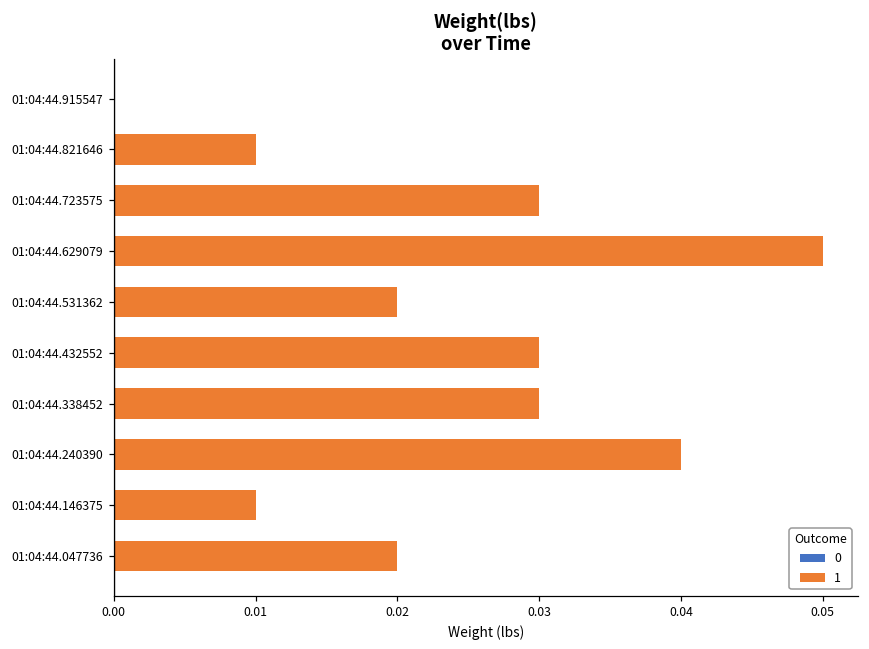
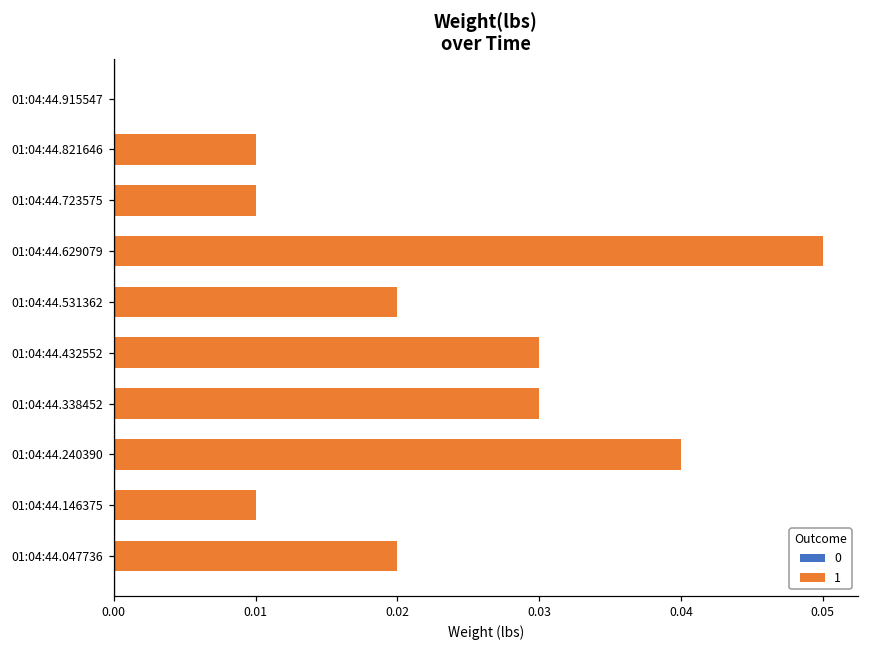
01:04:44.723575: 0.03 -> 0.01
